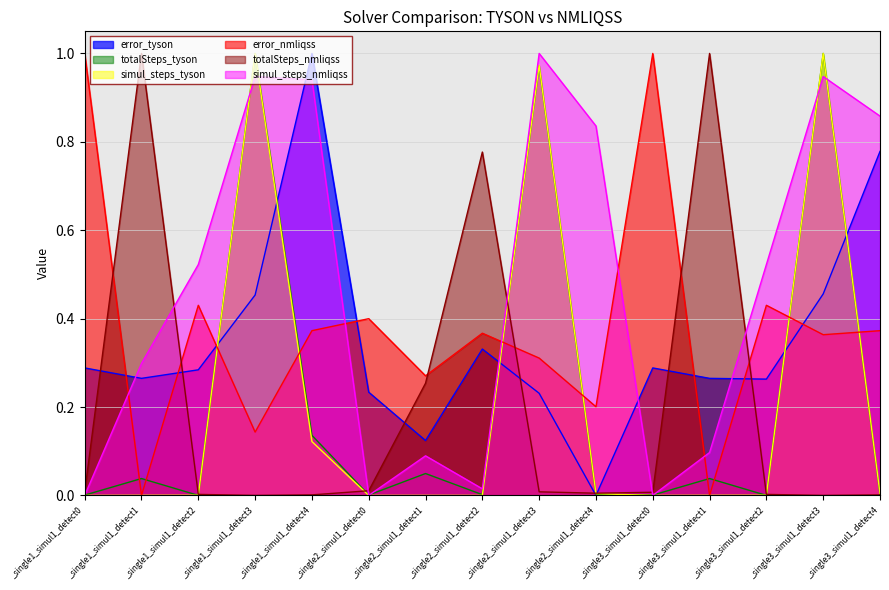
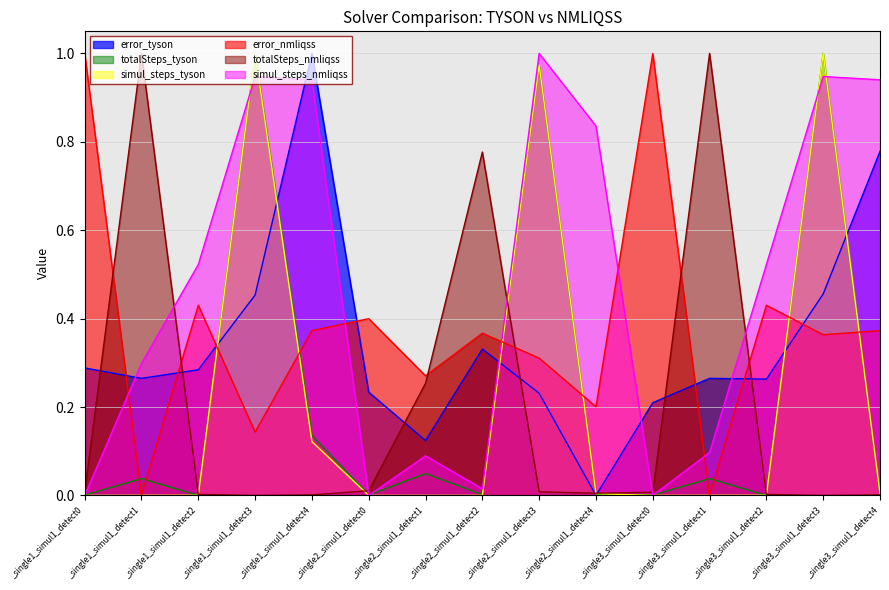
error_tyson, _single3_simul1_detect0: 0.29 -> 0.21
simul_steps_nmliqss, _single3_simul1_detect4: 0.86 -> 0.94
